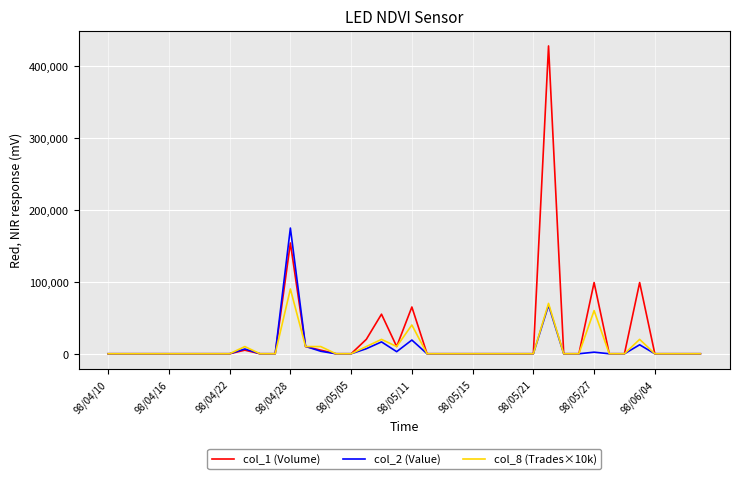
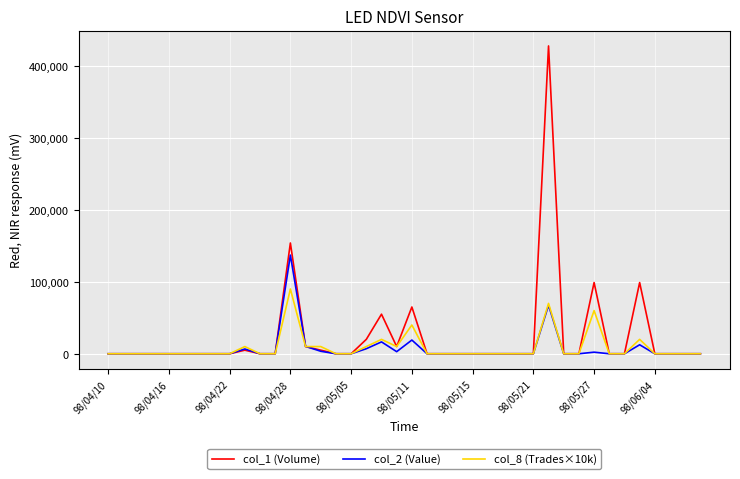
col_2 (Value), 98/04/28: 170,000 -> 140,000
